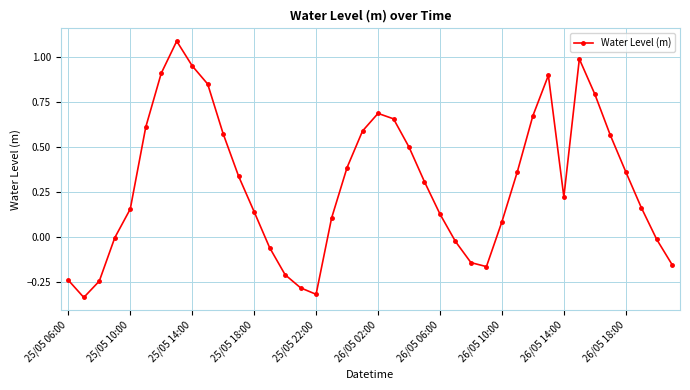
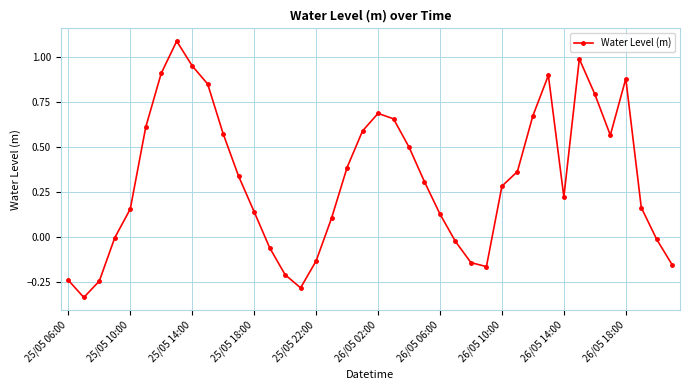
25/05 22:00: -0.32 -> -0.13
26/05 10:00: 0.09 -> 0.28
26/05 18:00: 0.36 -> 0.88
